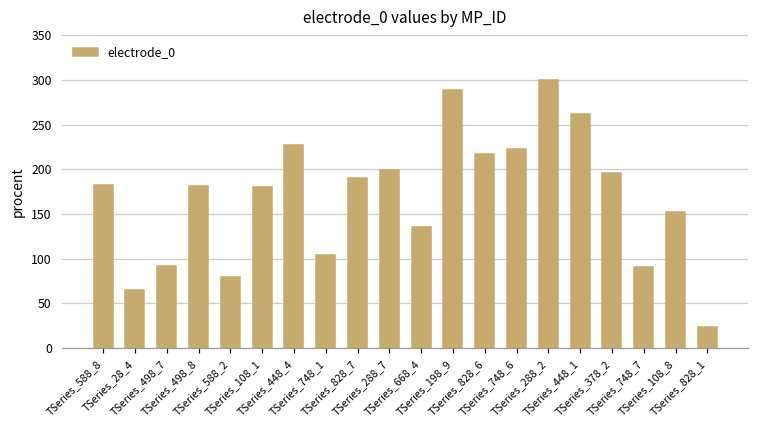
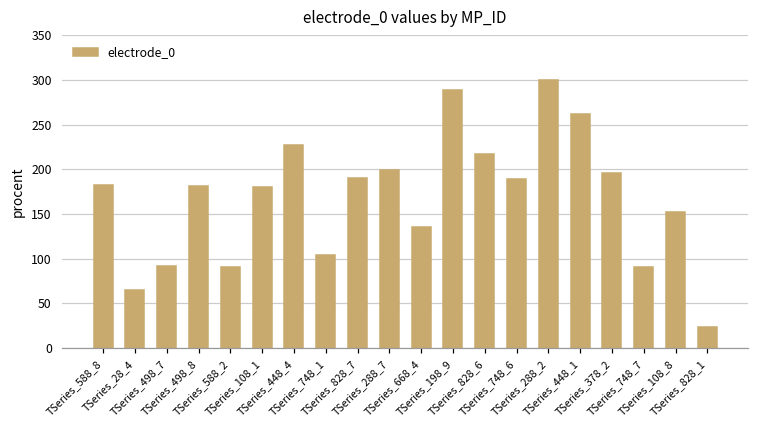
TSeries_588_2: 80 -> 90
TSeries_748_6: 220 -> 190
